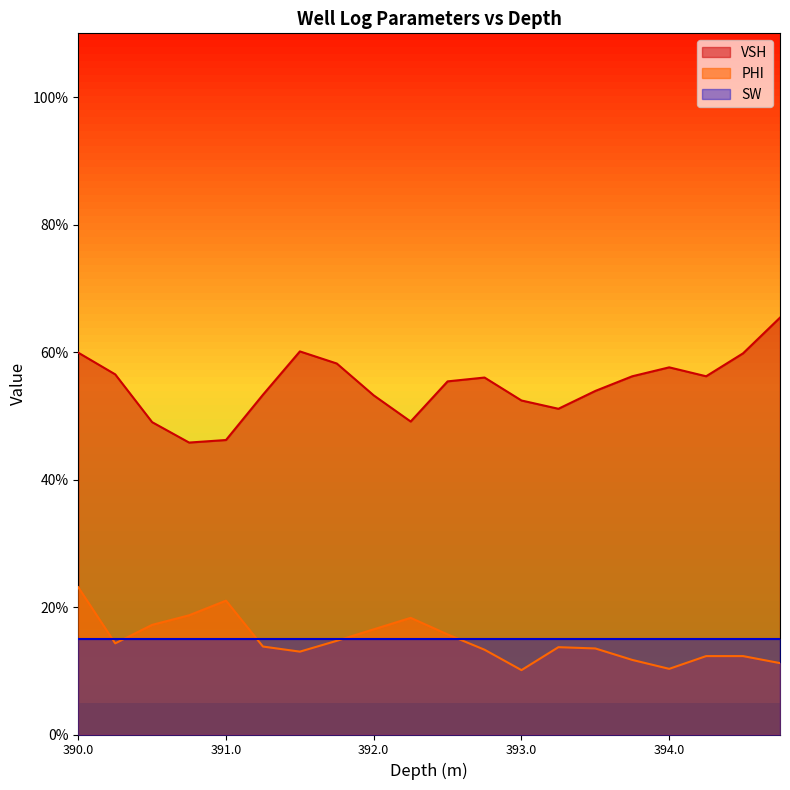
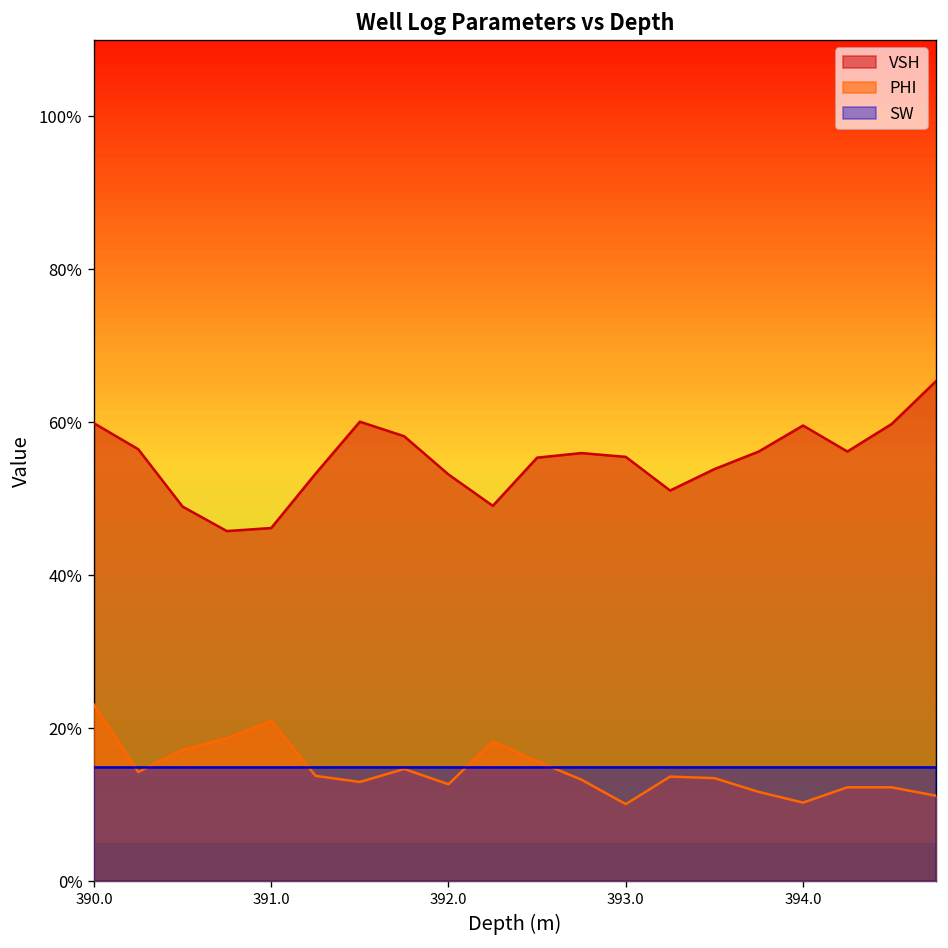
PHI, 392.0: 17% -> 13%
VSH, 393.0: 52% -> 56%
VSH, 394.0: 58% -> 60%
